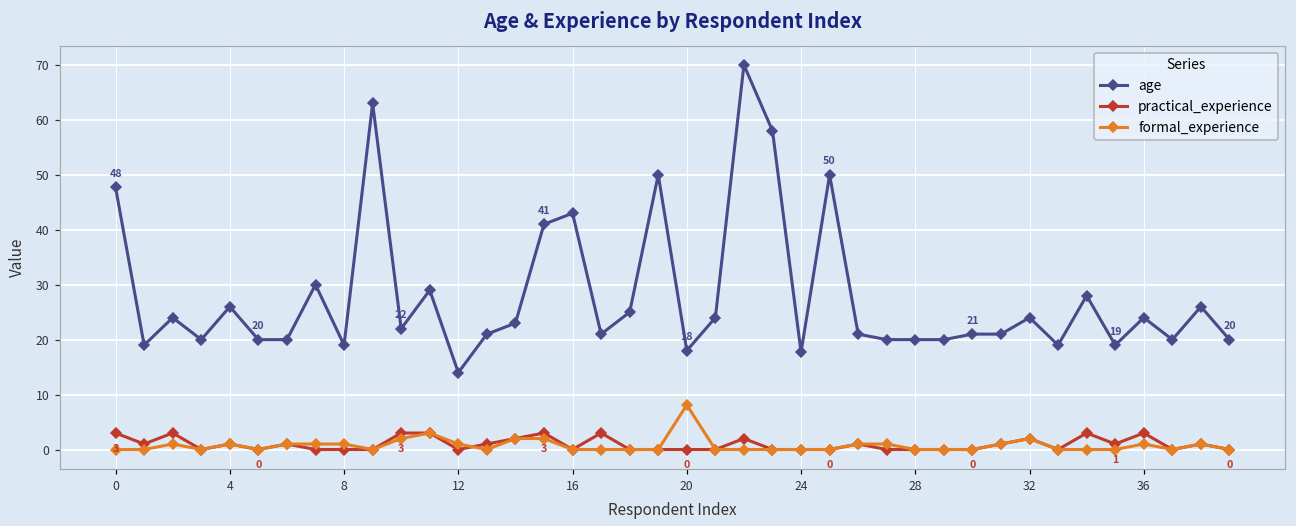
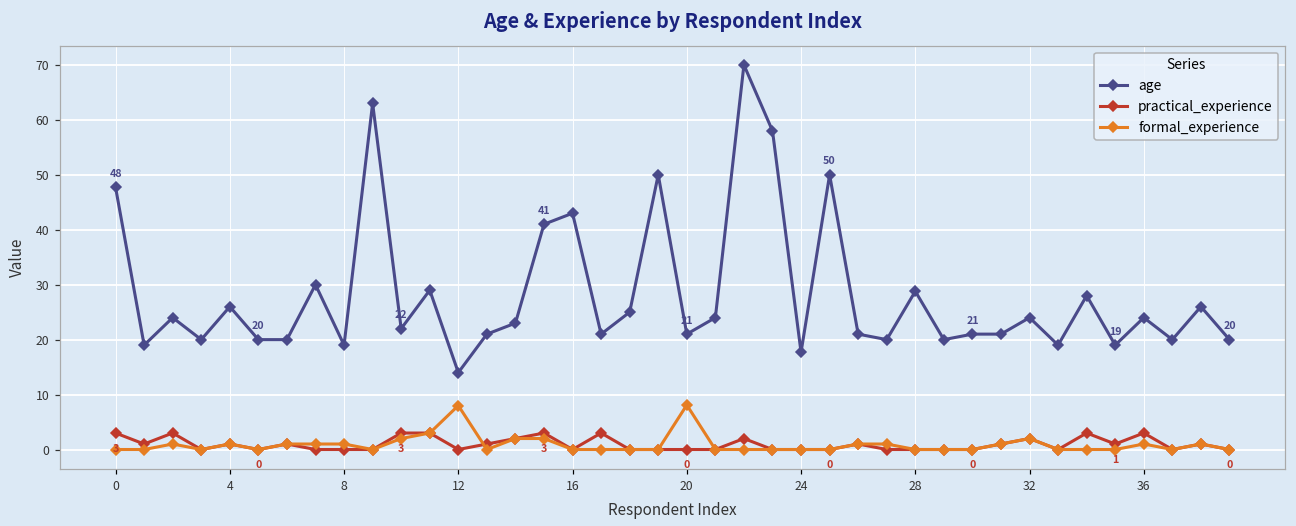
formal_experience, 12: 1 -> 8
age, 20: 18 -> 21
age, 28: 20 -> 29
